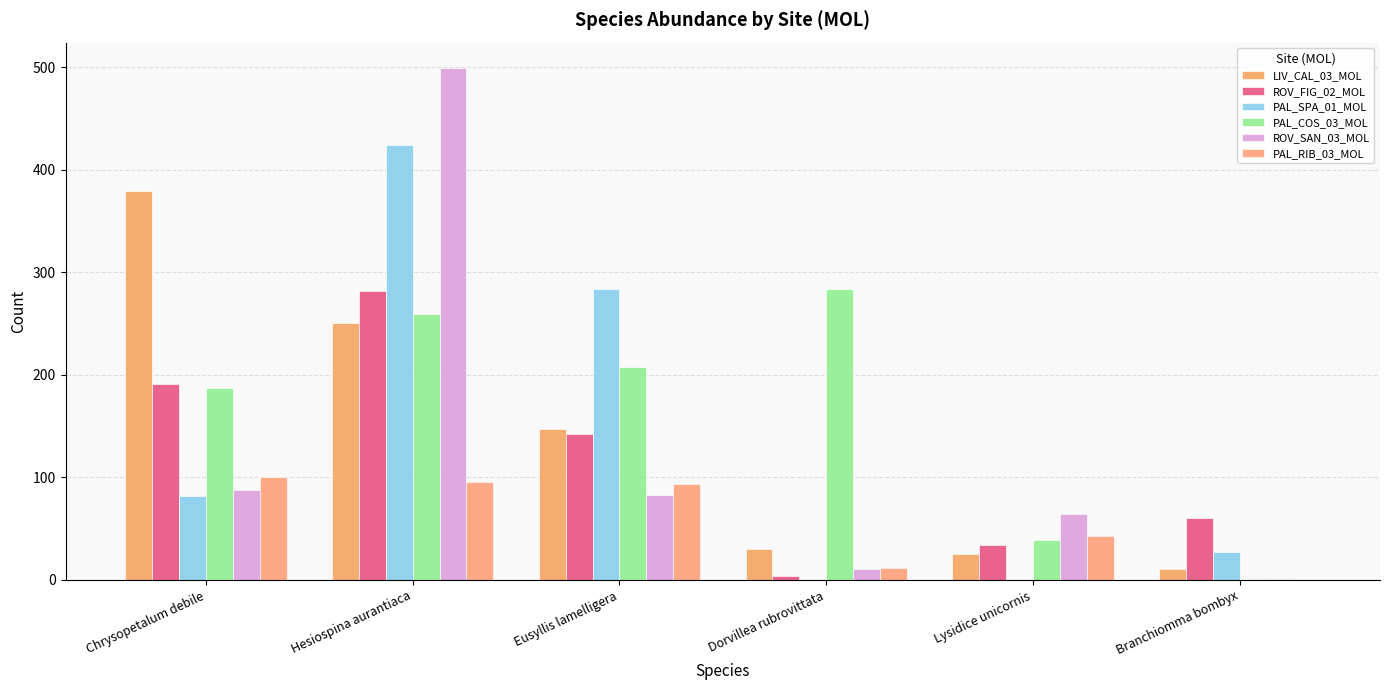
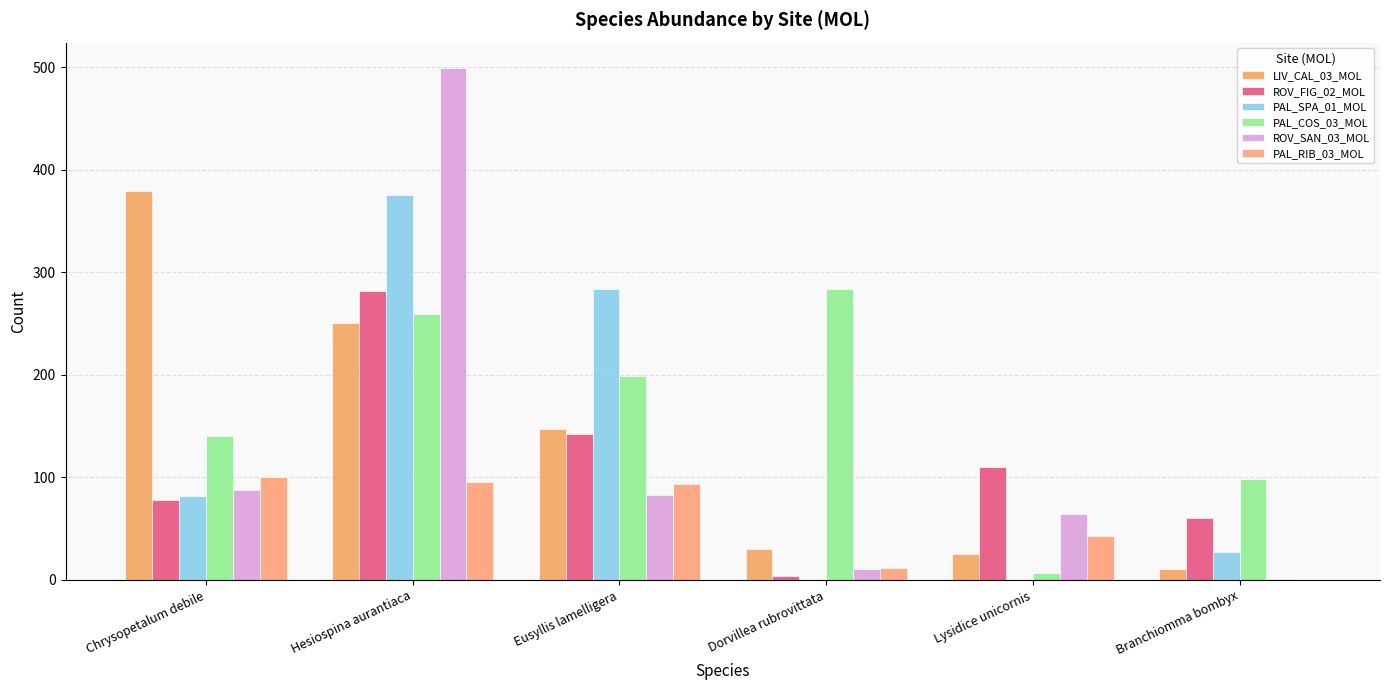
ROV_FIG_02_MOL, Chrysopetalum debile: 191 -> 78
PAL_COS_03_MOL, Chrysopetalum debile: 187 -> 140
PAL_SPA_01_MOL, Hesiospina aurantiaca: 424 -> 375
PAL_COS_03_MOL, Eusyllis lamelligera: 208 -> 199
ROV_FIG_02_MOL, Lysidice unicornis: 34 -> 110
PAL_COS_03_MOL, Lysidice unicornis: 39 -> 7
PAL_COS_03_MOL, Branchiomma bombyx: 1 -> 98
